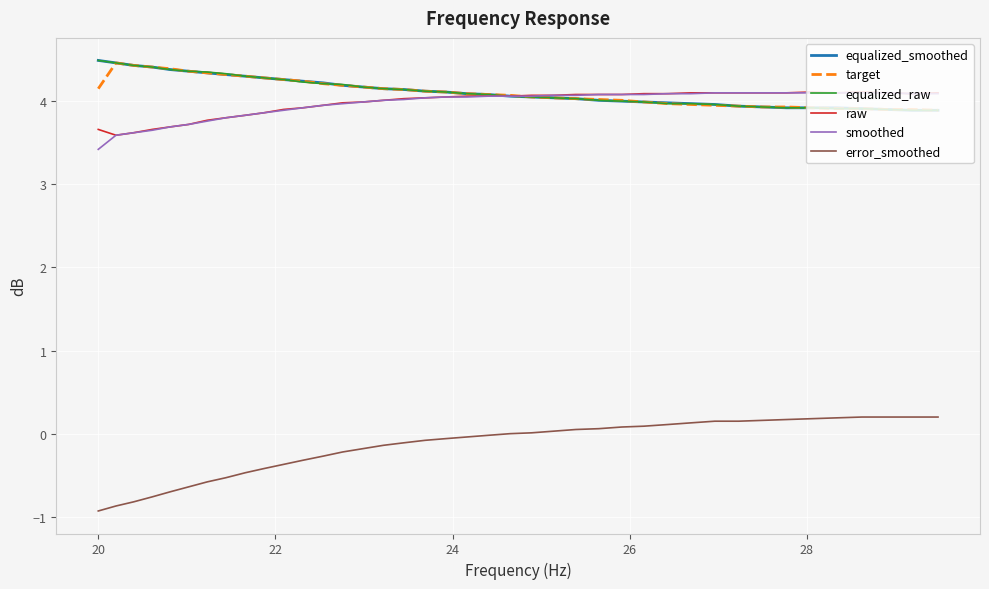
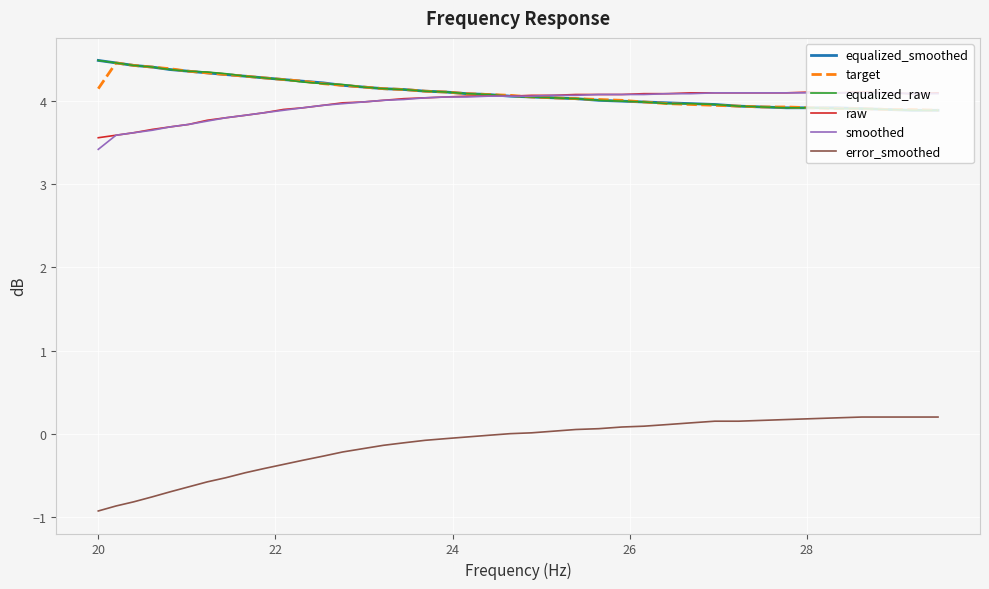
raw, 20: 3.7 -> 3.6
